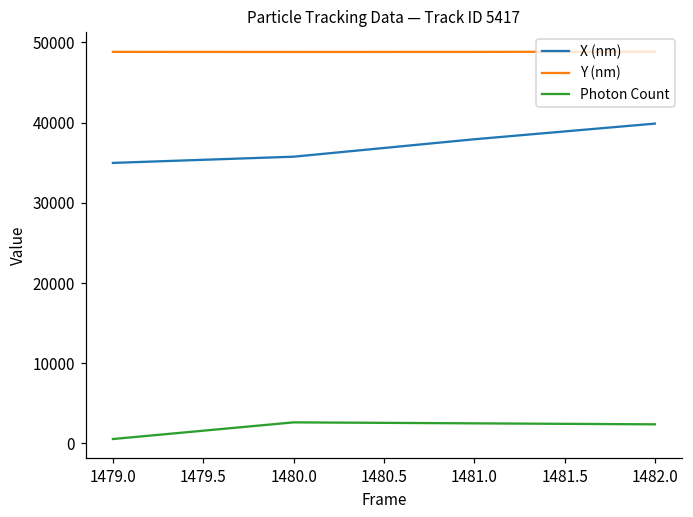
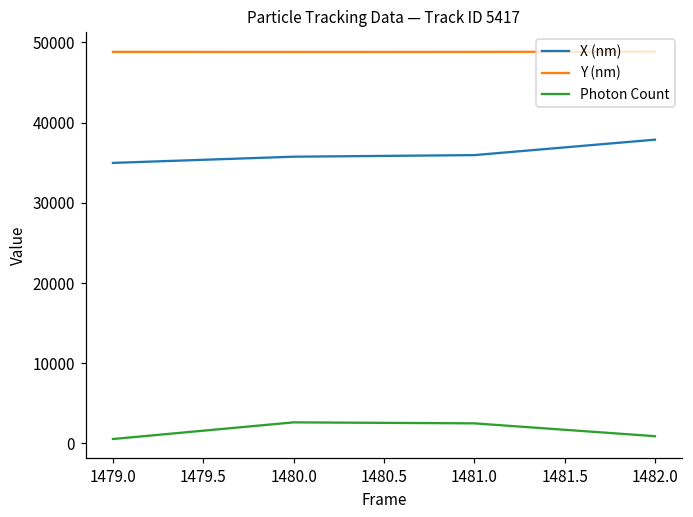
X (nm), 1481.0: 38000 -> 36000
X (nm), 1482.0: 40000 -> 38000
Photon Count, 1482.0: 2000 -> 1000
